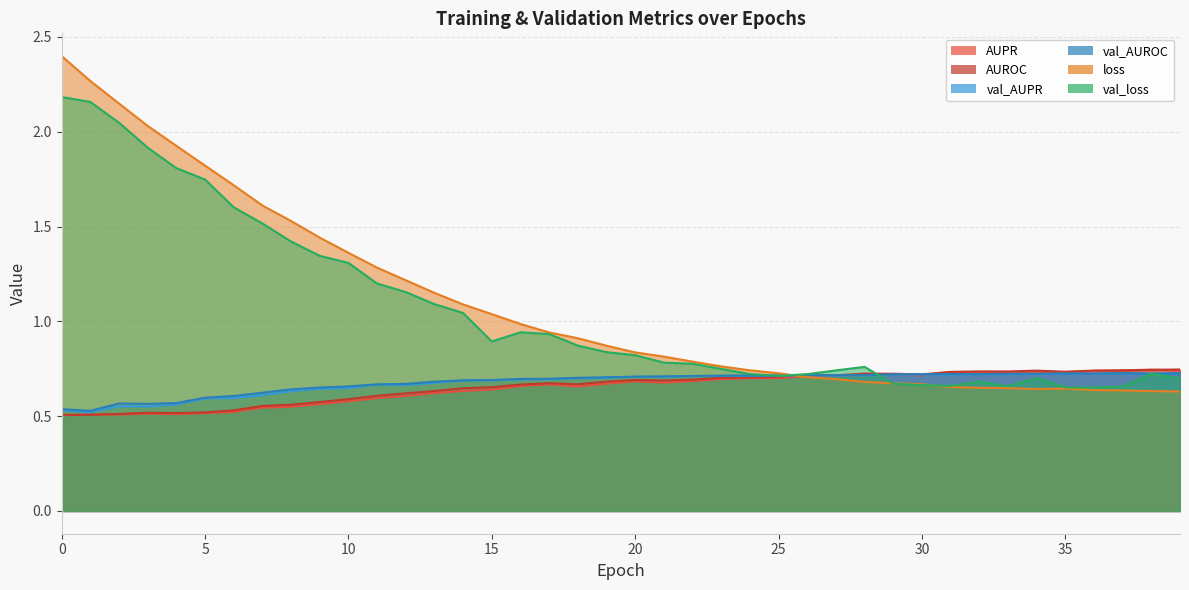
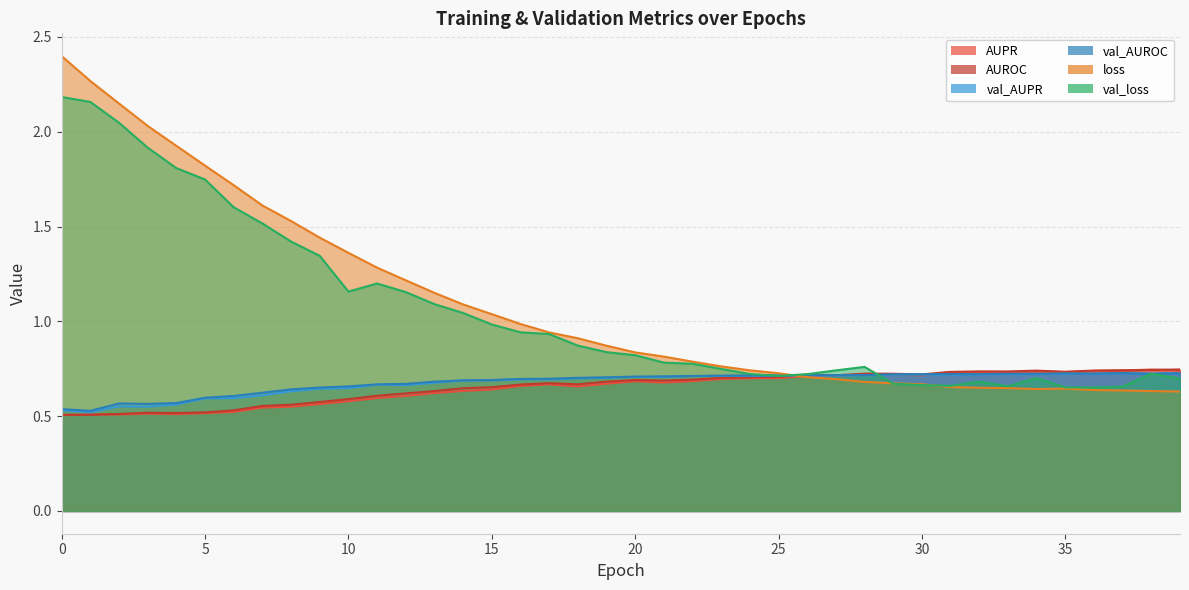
val_loss, 10: 1.31 -> 1.16
val_loss, 15: 0.89 -> 0.98
